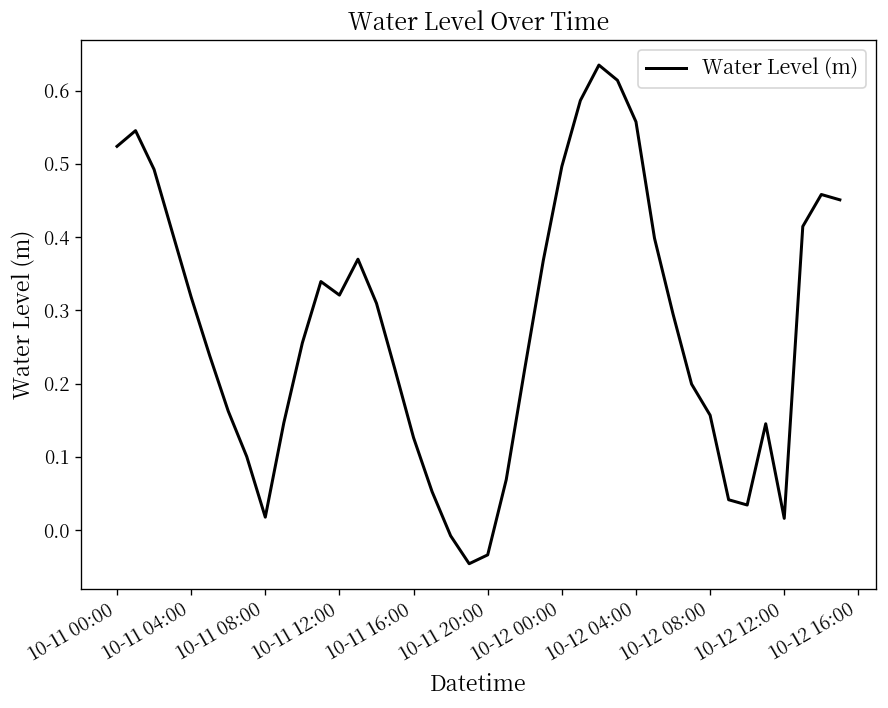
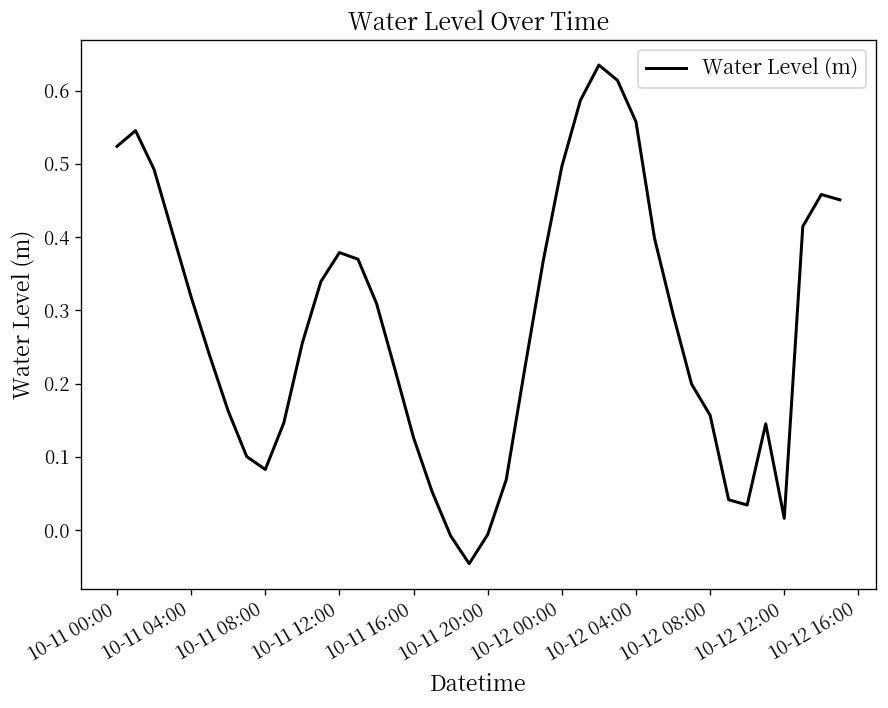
10-11 08:00: 0.02 -> 0.08
10-11 12:00: 0.32 -> 0.38
10-11 20:00: -0.03 -> -0.01
